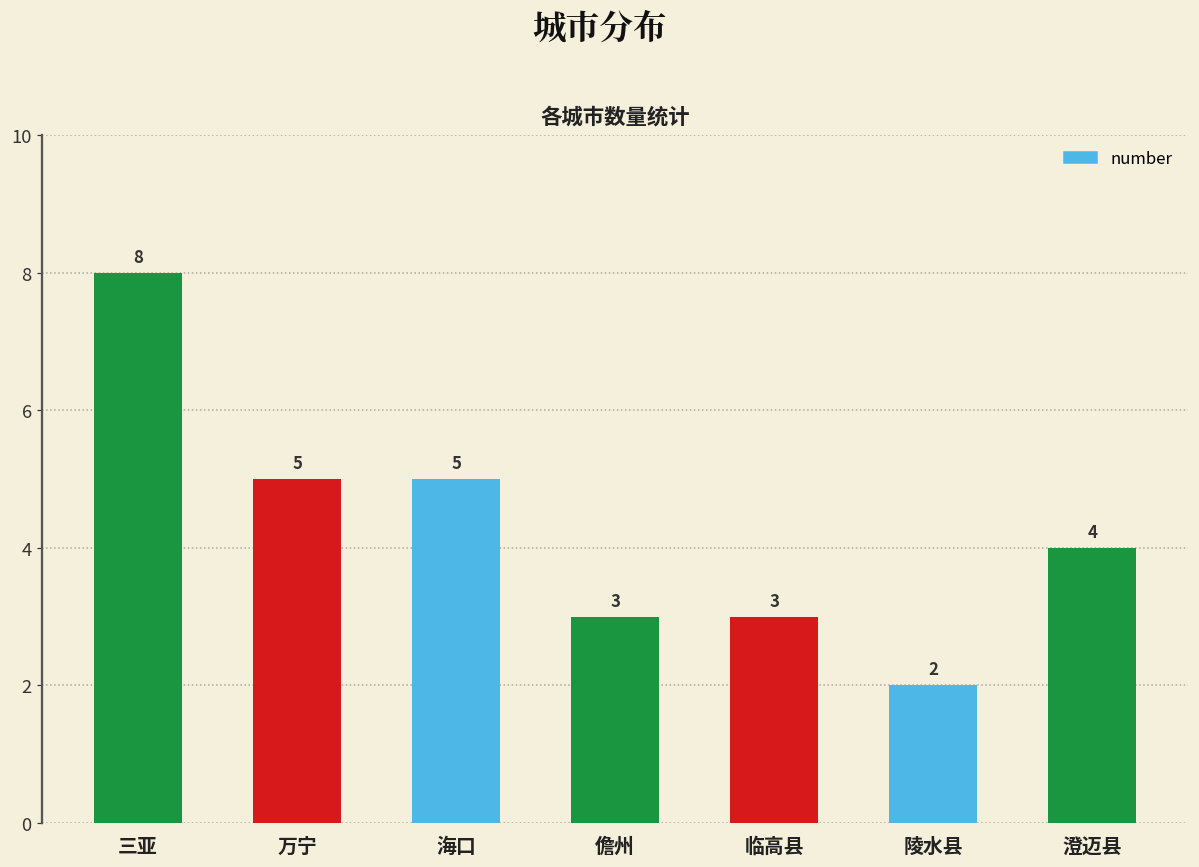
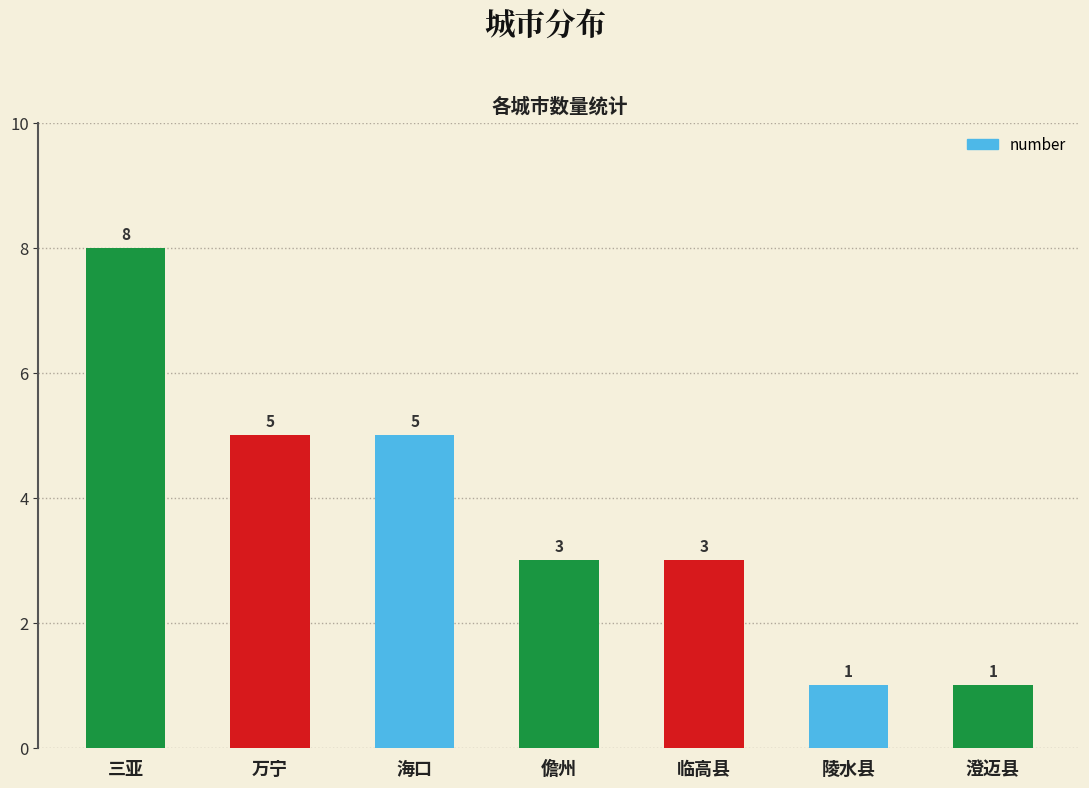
陵水县: 2 -> 1
澄迈县: 4 -> 1
